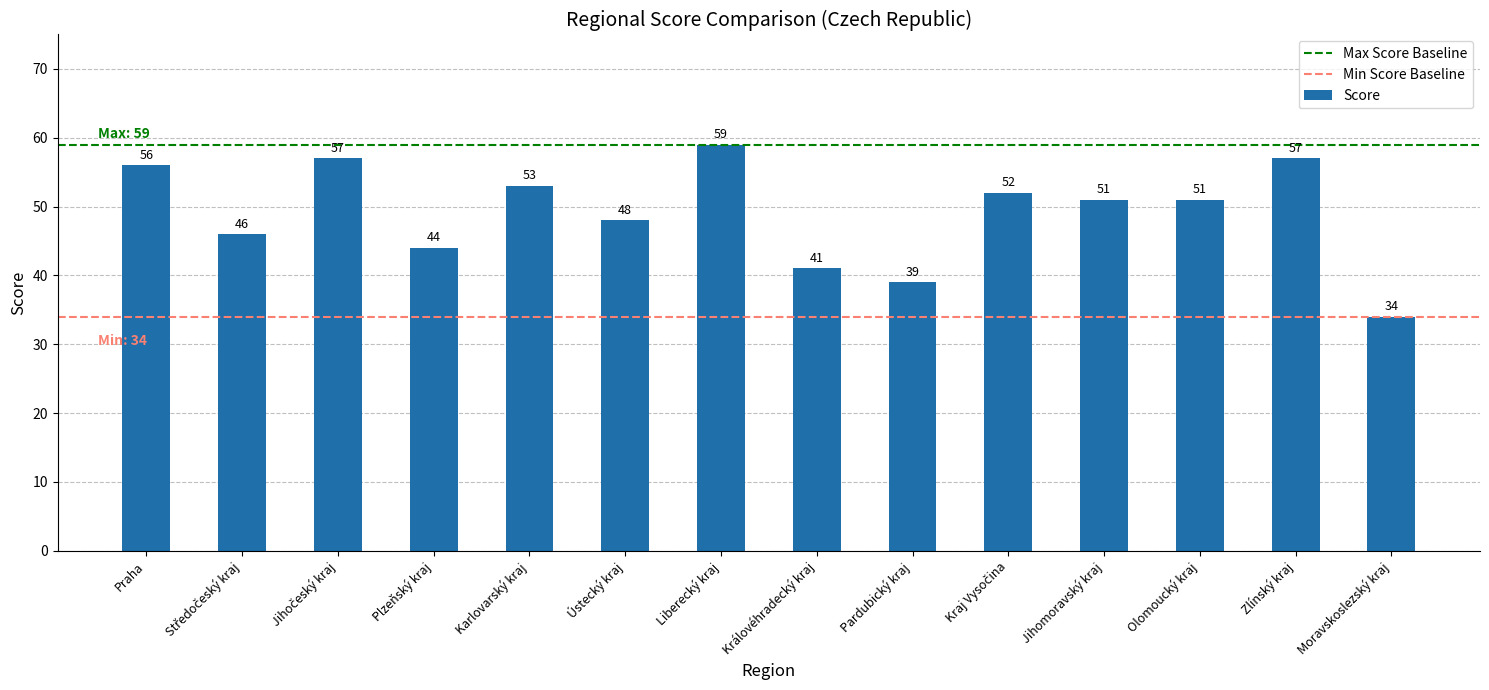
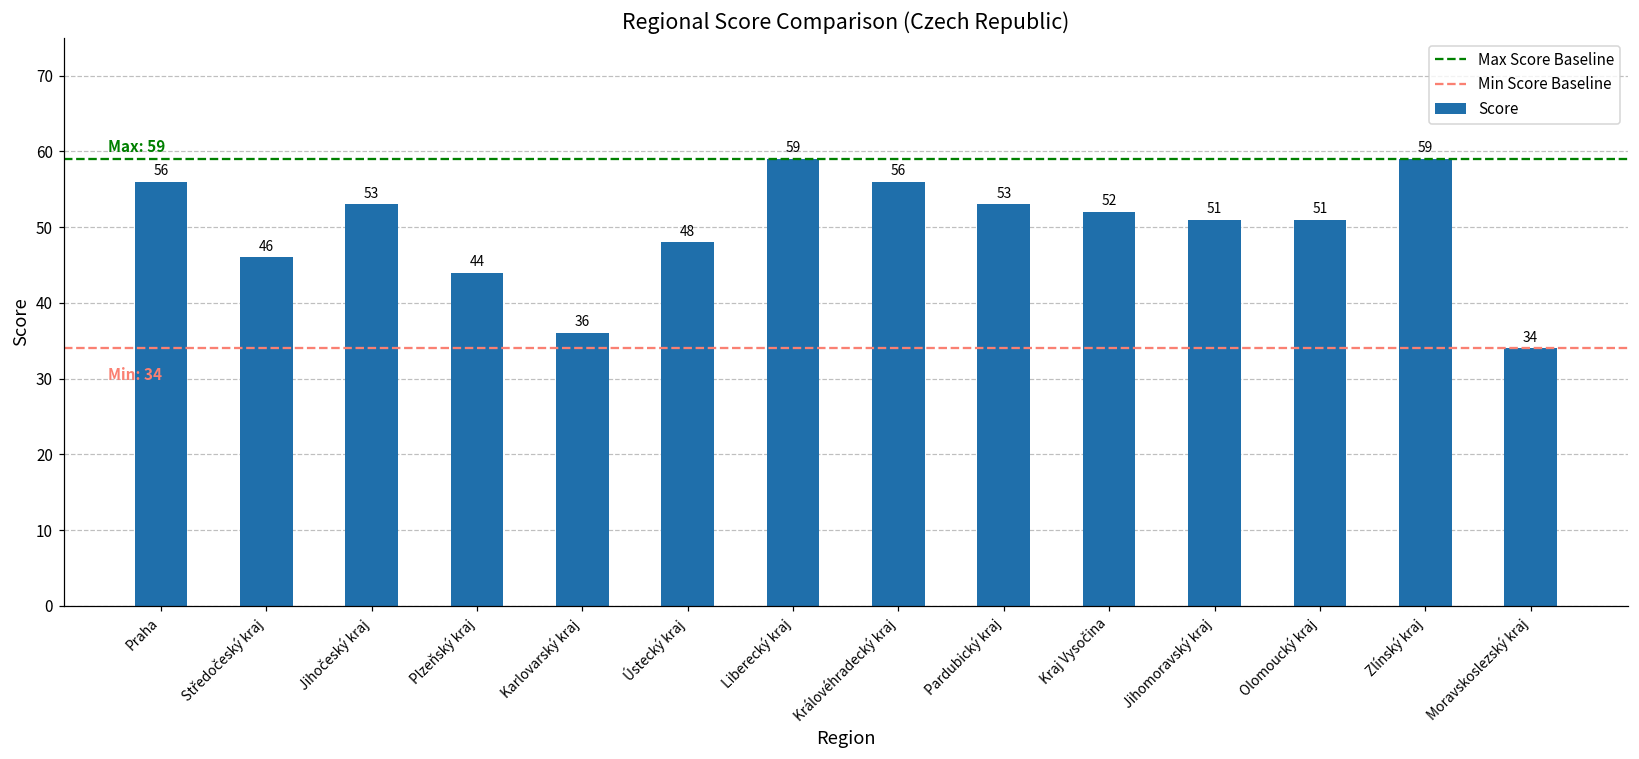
Jihočeský kraj: 57 -> 53
Karlovarský kraj: 53 -> 36
Královéhradecký kraj: 41 -> 56
Pardubický kraj: 39 -> 53
Zlínský kraj: 57 -> 59
